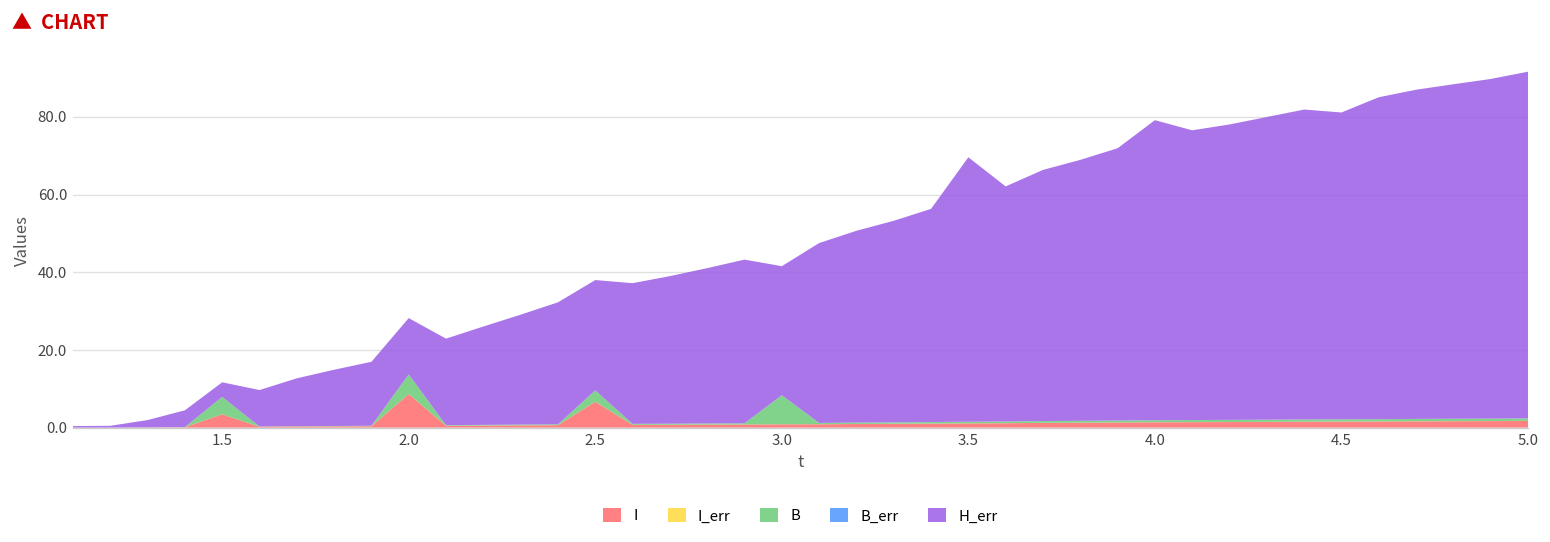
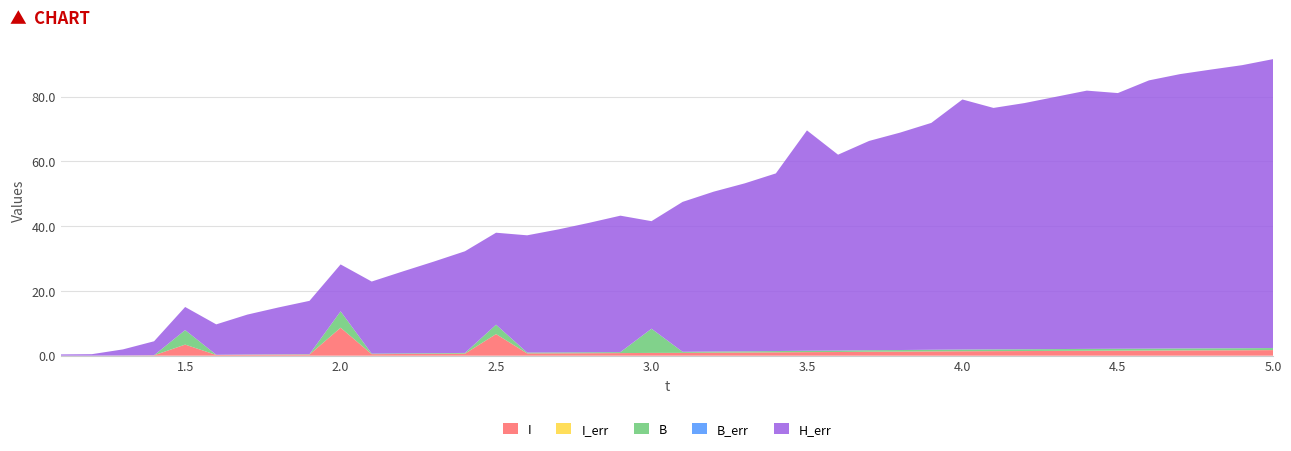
H_err, 1.5: 4 -> 7
